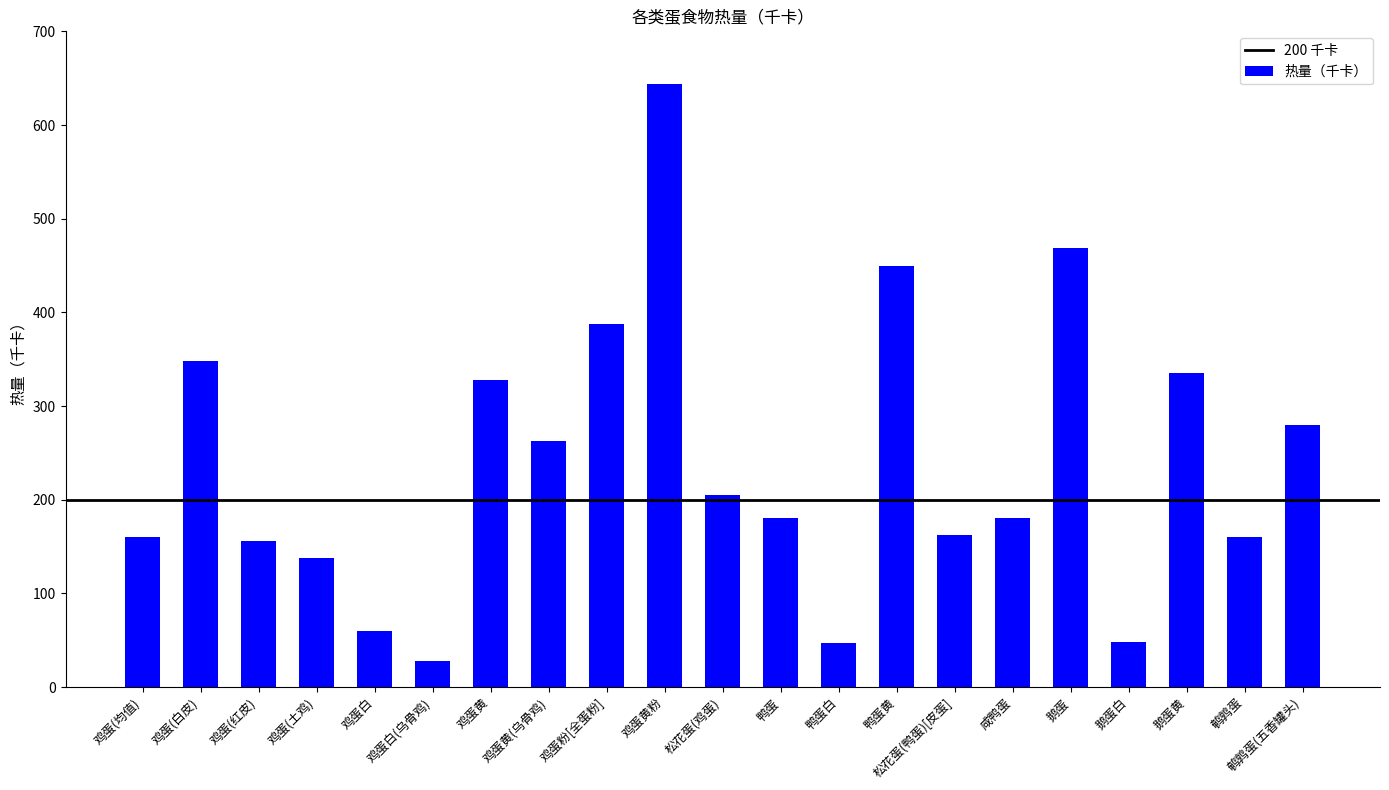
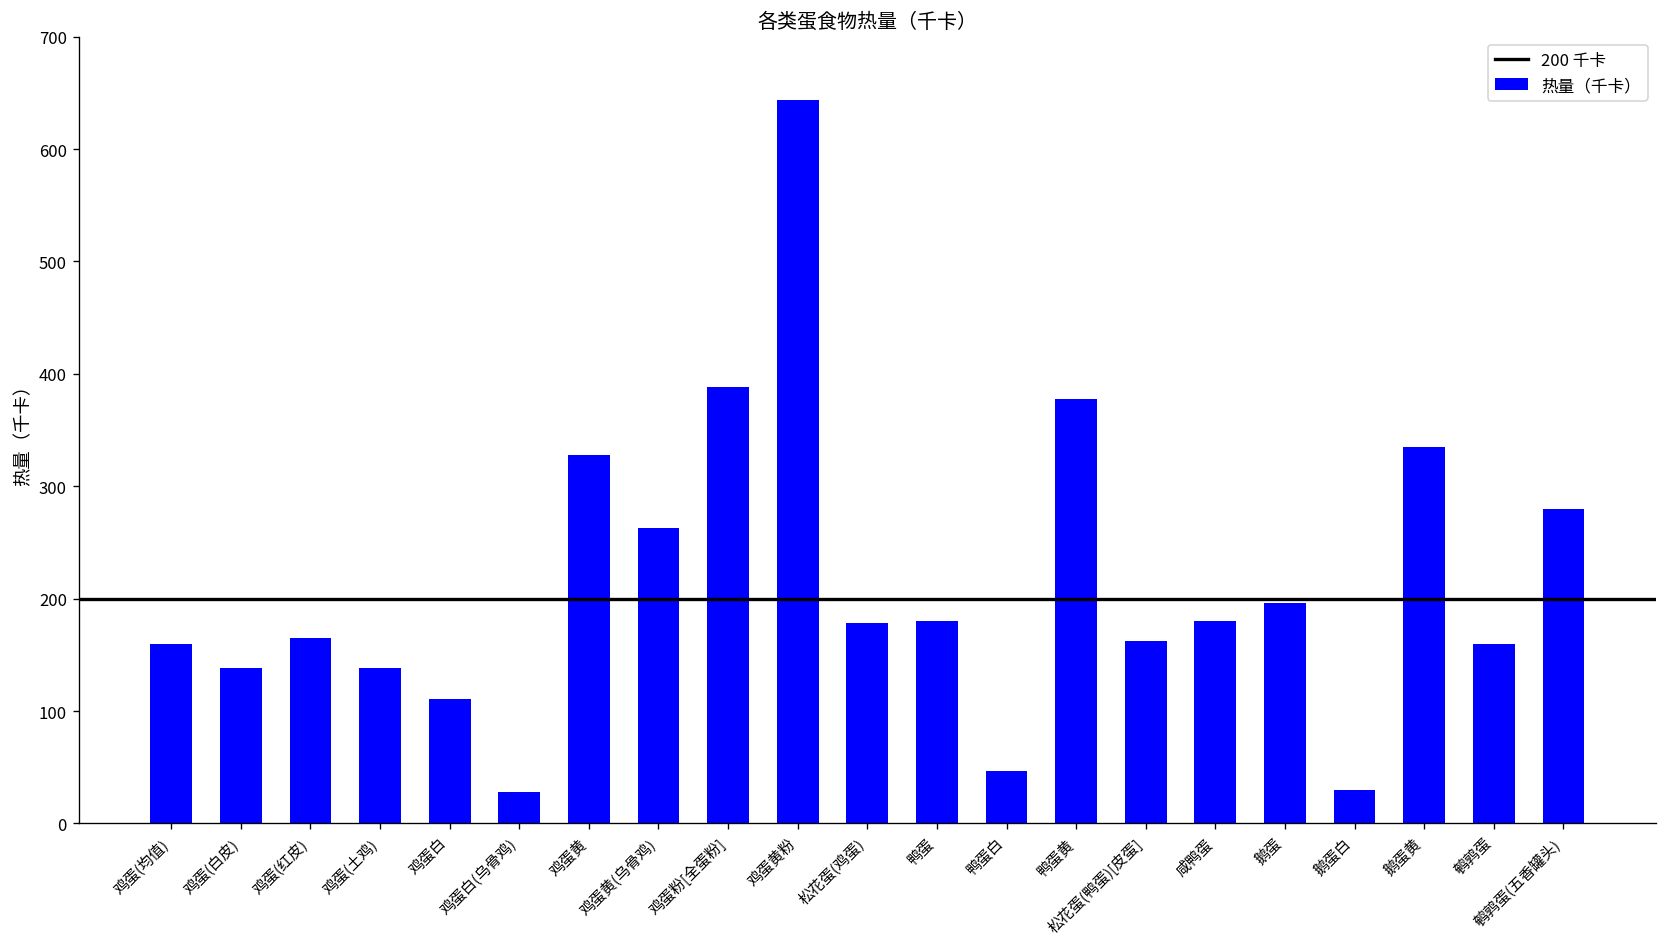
鸡蛋(白皮): 350 -> 140
鸡蛋(红皮): 160 -> 170
鸡蛋白: 60 -> 110
松花蛋(鸡蛋): 210 -> 180
鸭蛋黄: 450 -> 380
鹅蛋: 470 -> 200
鹅蛋白: 50 -> 30
